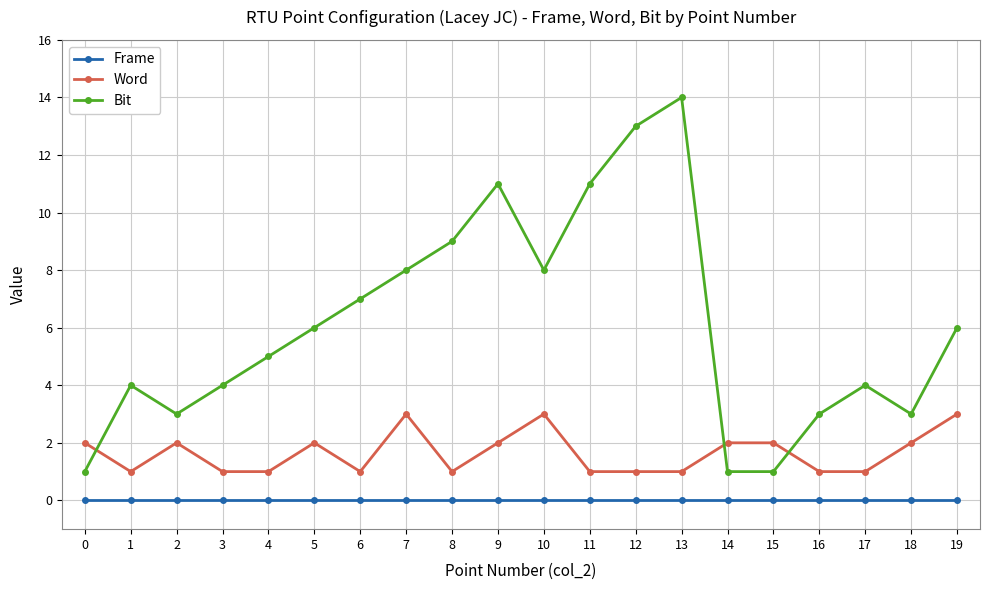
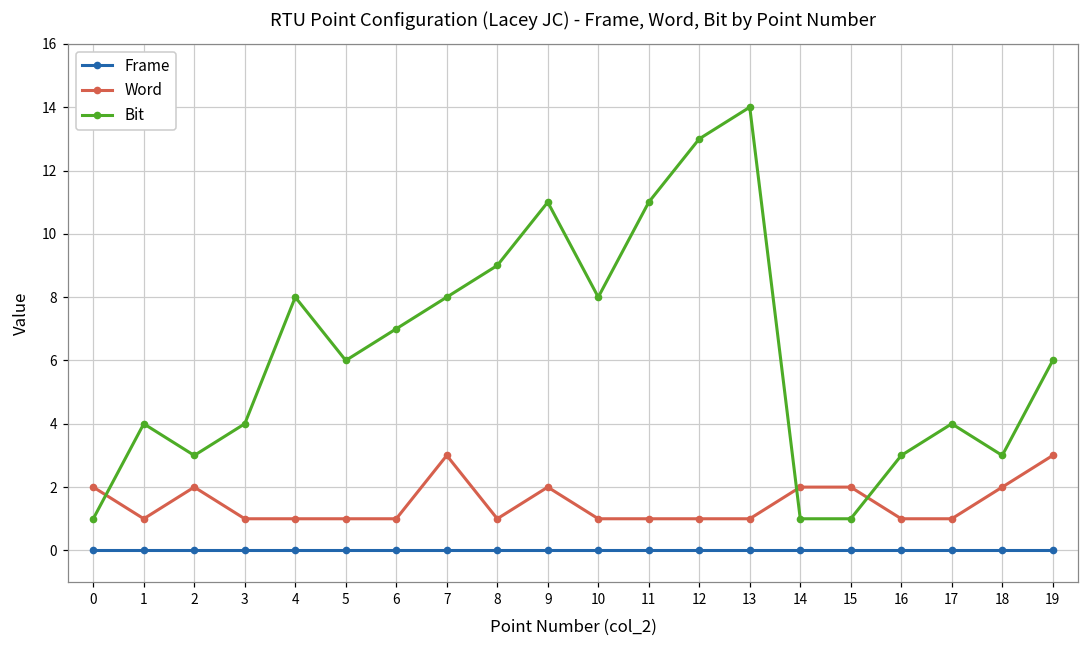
Bit, 4: 5 -> 8
Word, 5: 2 -> 1
Word, 10: 3 -> 1
